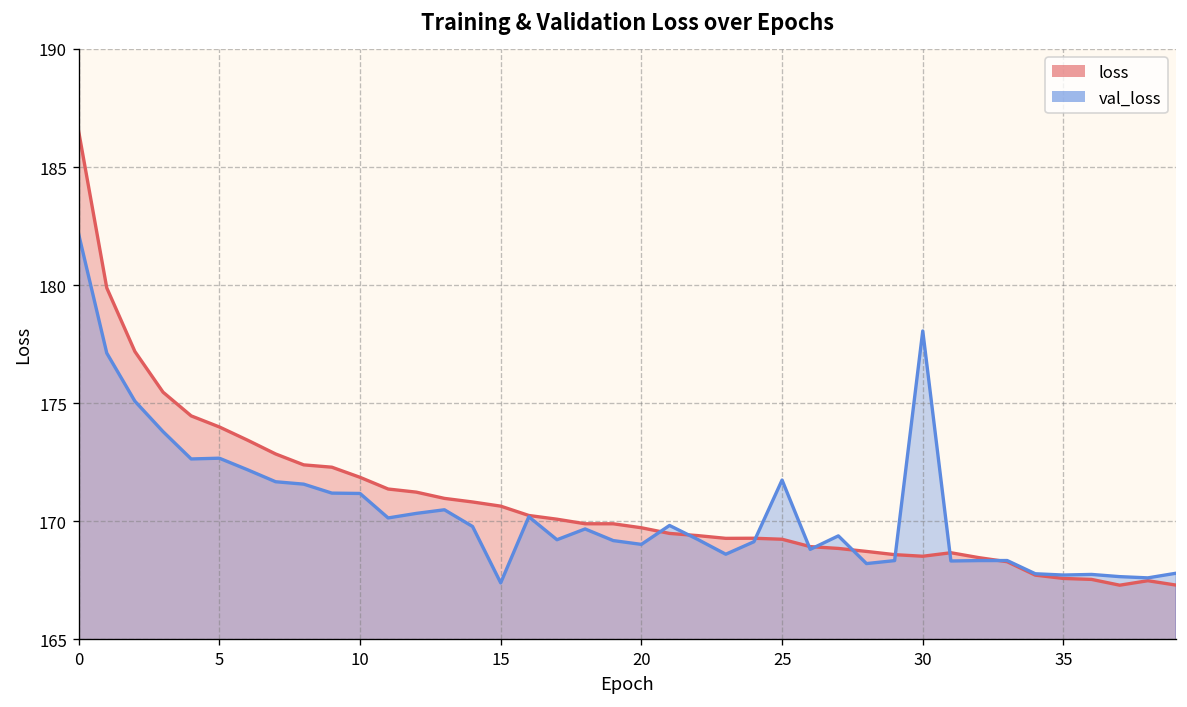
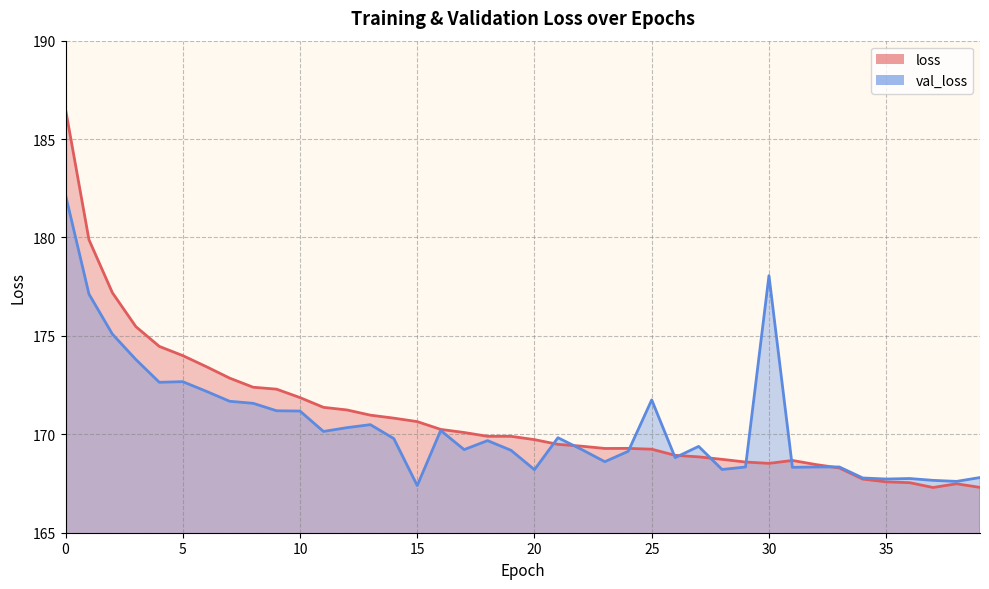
val_loss, 20: 169.0 -> 168.2
